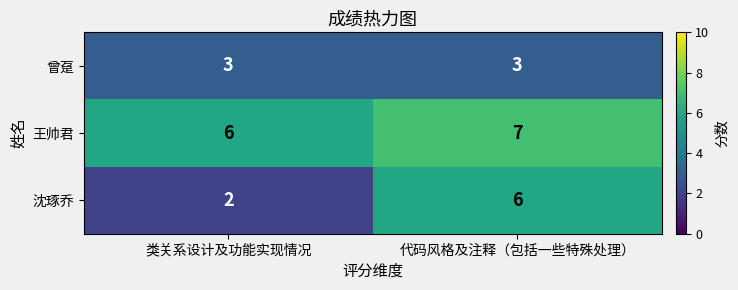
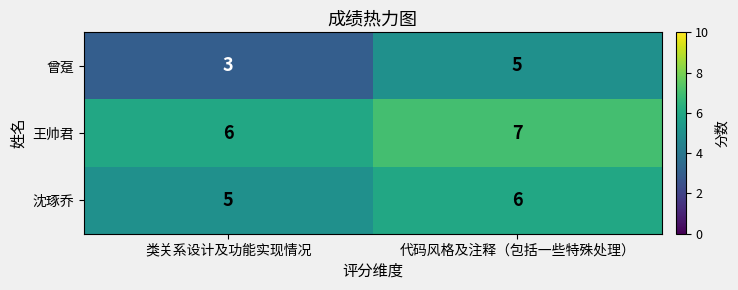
曾趸, 代码风格及注释（包括一些特殊处理）: 3 -> 5
沈琢乔, 类关系设计及功能实现情况: 2 -> 5
